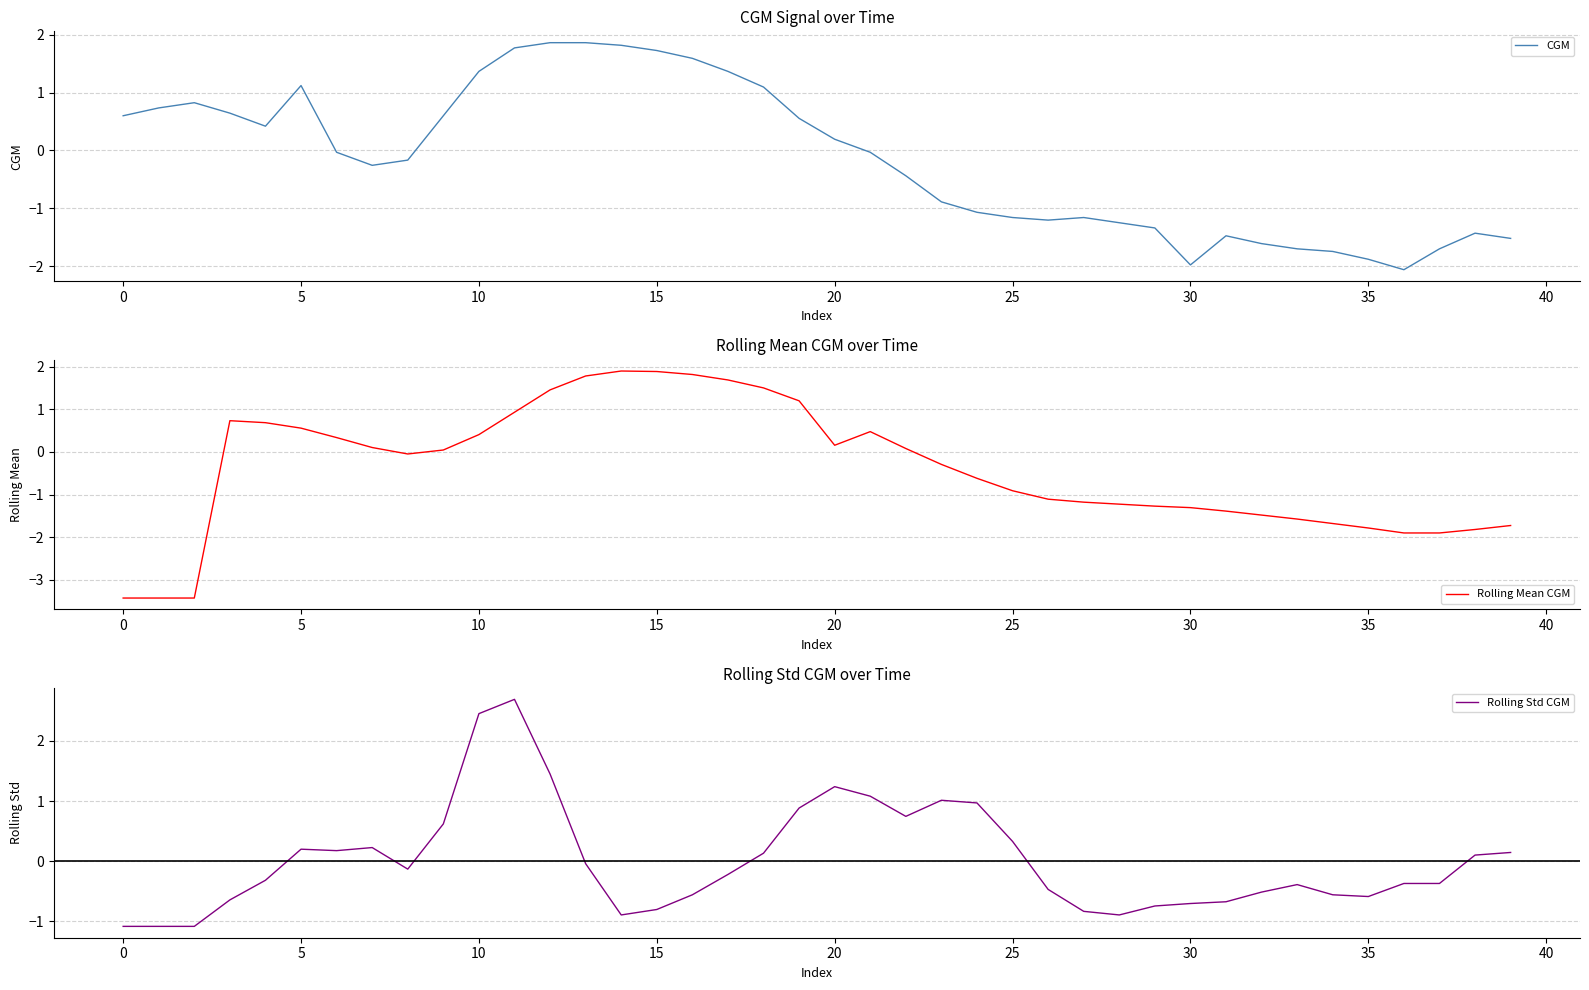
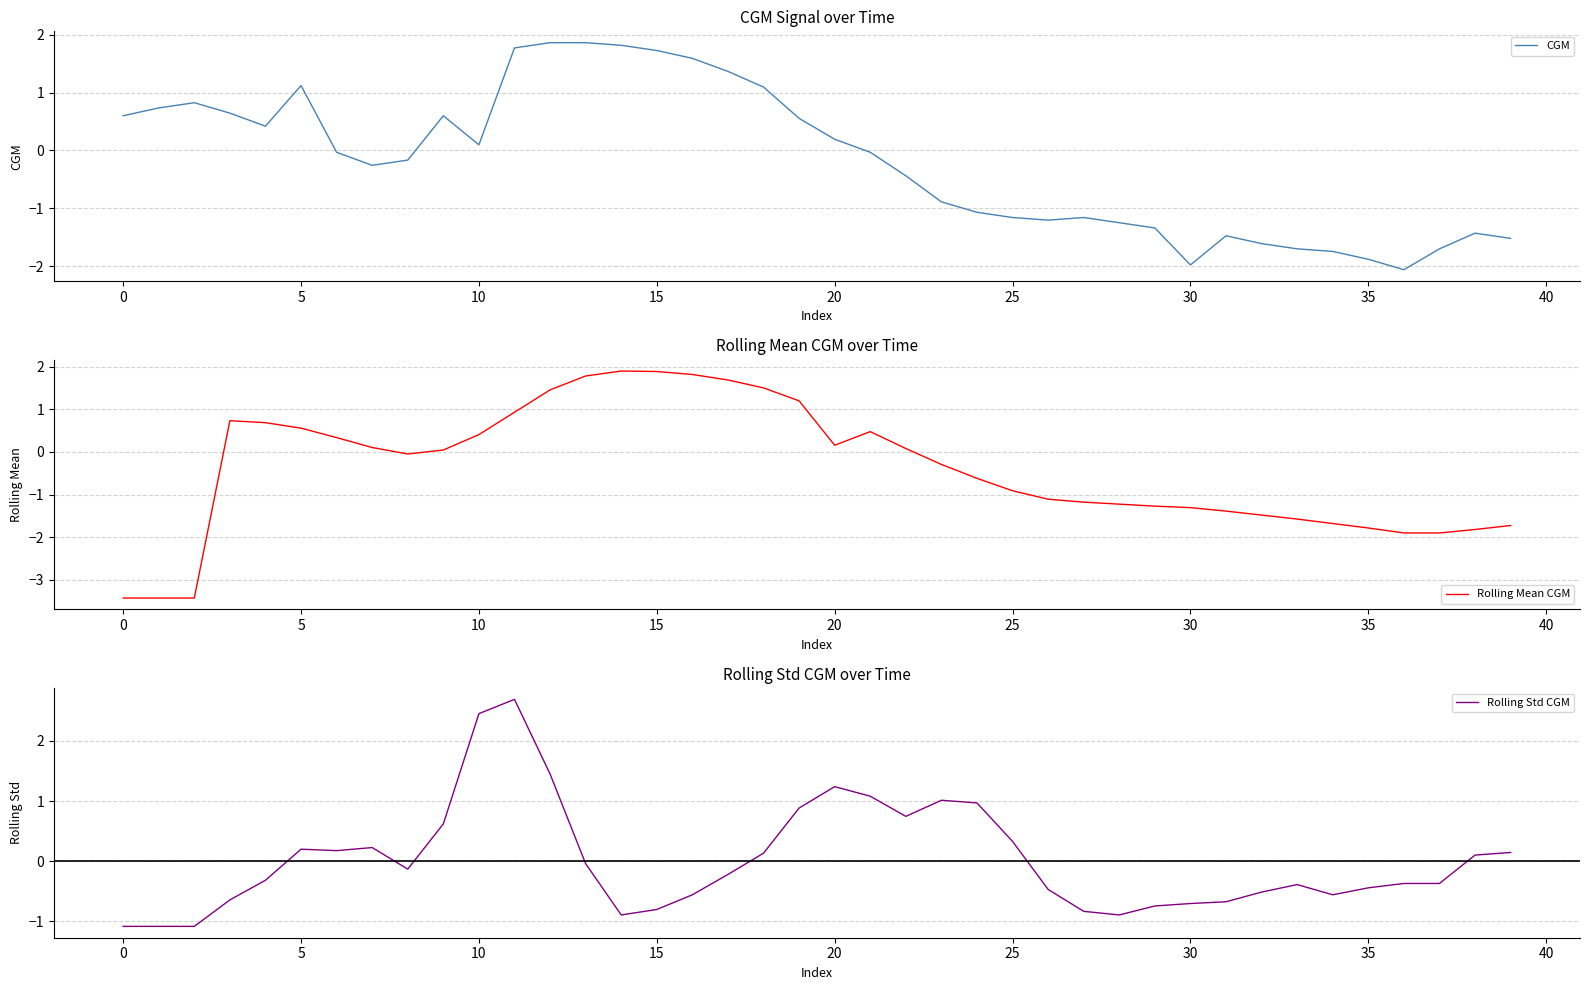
CGM Signal over Time, 10: 1.4 -> 0.1
Rolling Std CGM over Time, 35: -0.6 -> -0.4
